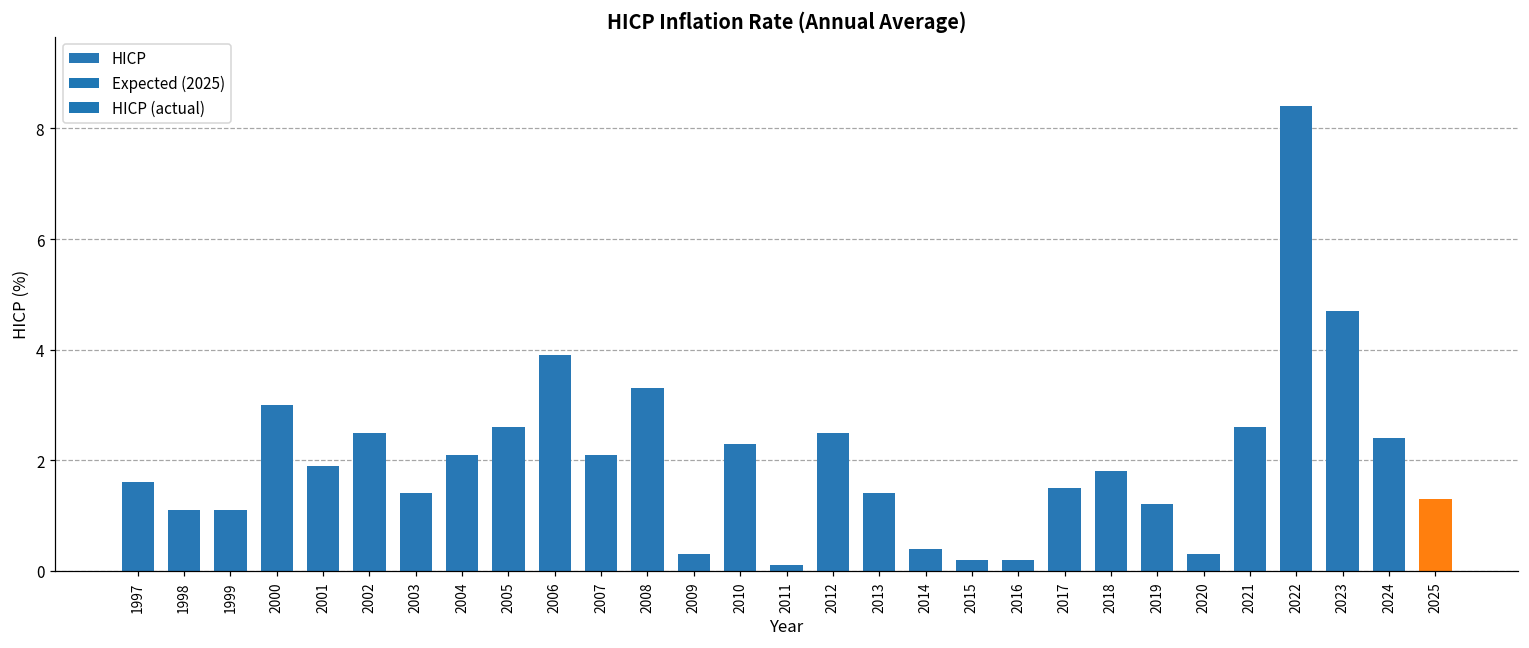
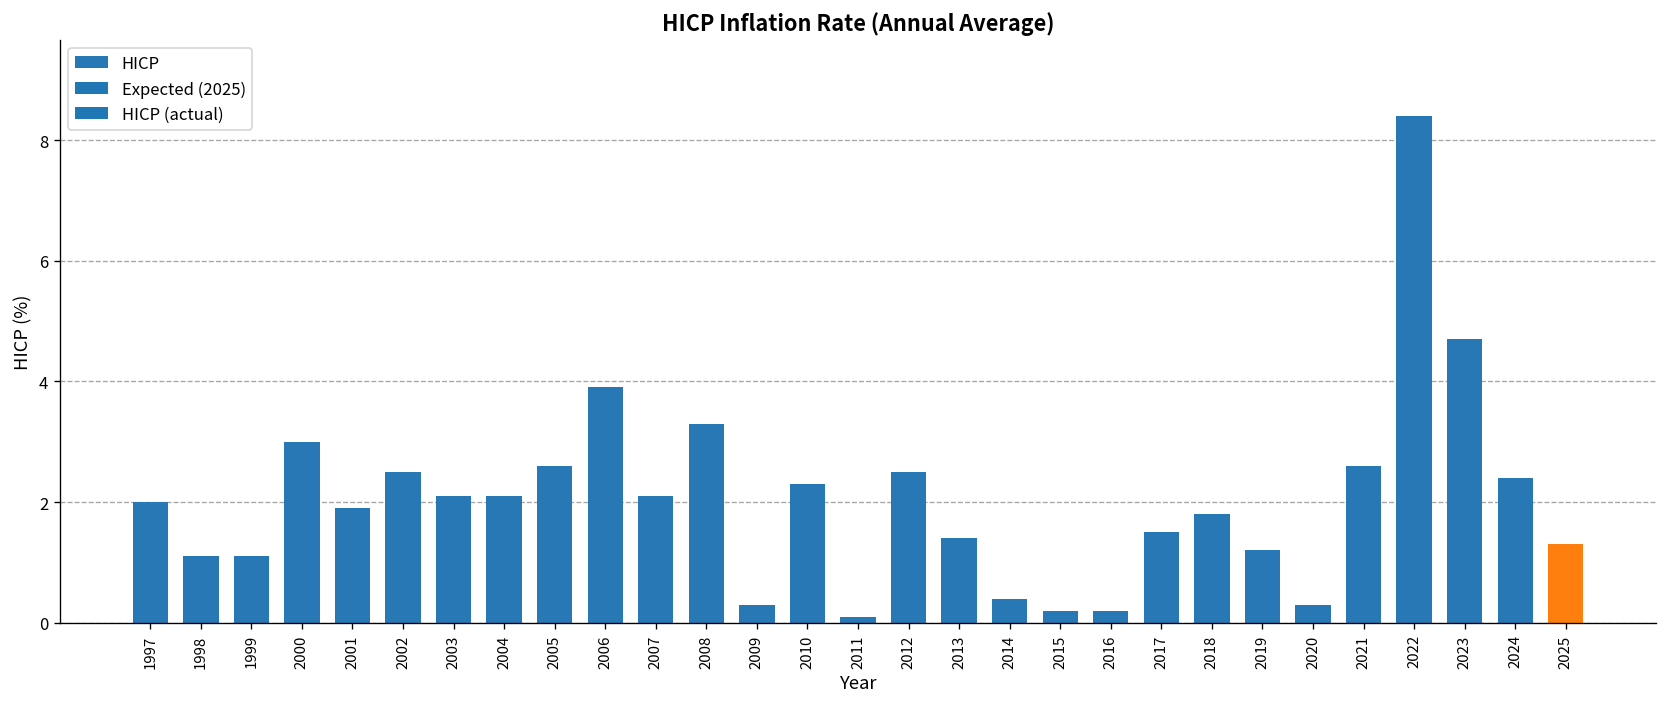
1997: 1.6 -> 2.0
2003: 1.4 -> 2.1
